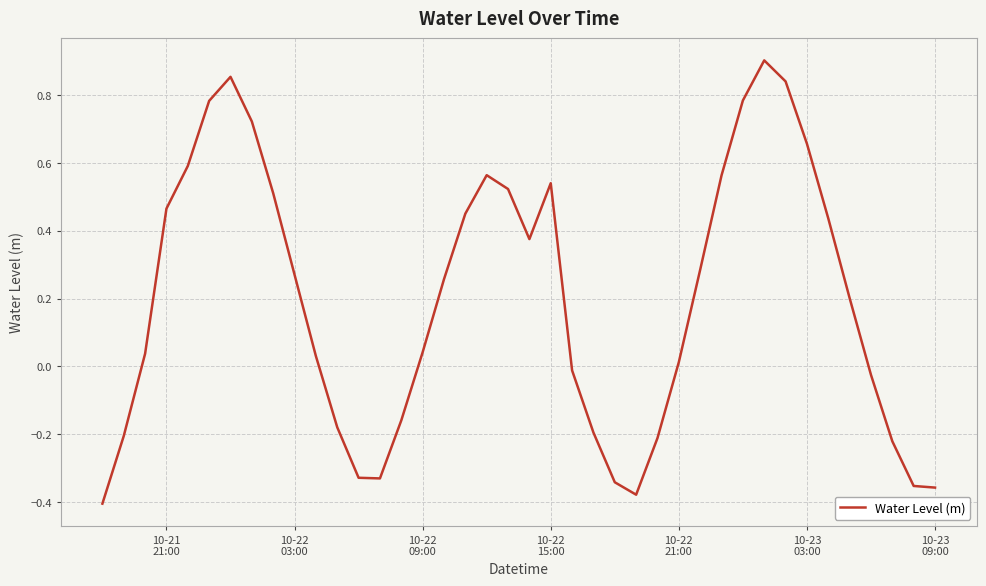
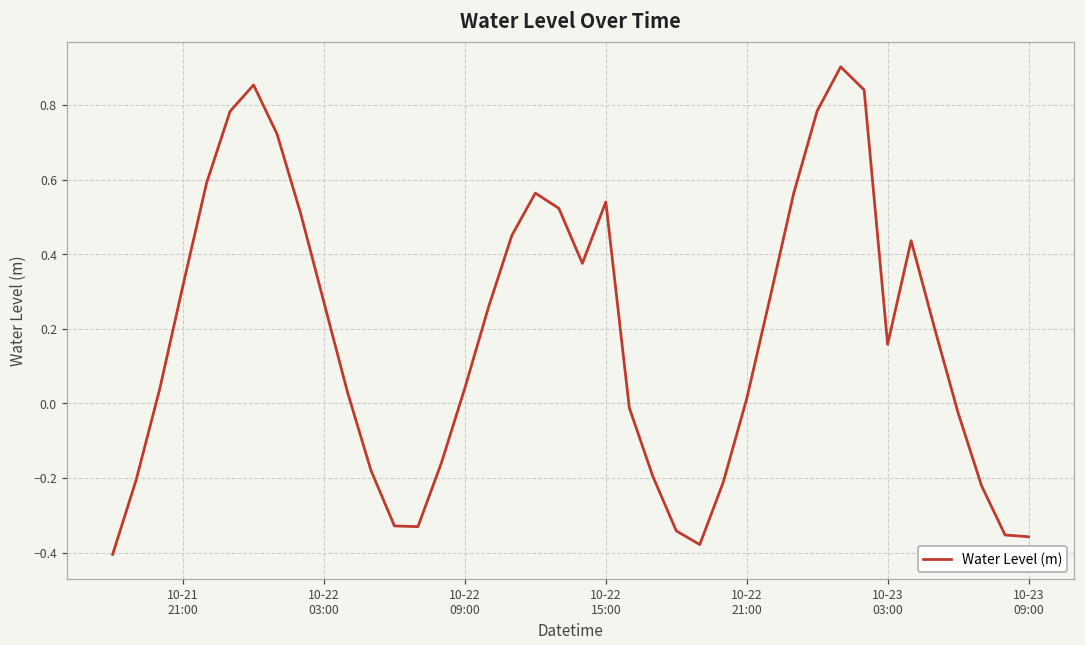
10-21 21:00: 0.47 -> 0.32
10-23 03:00: 0.66 -> 0.16
